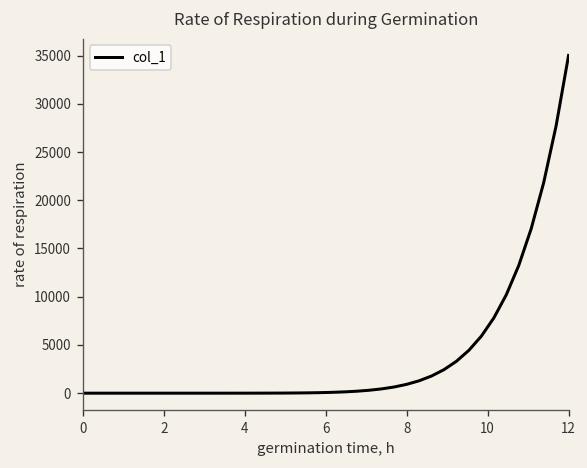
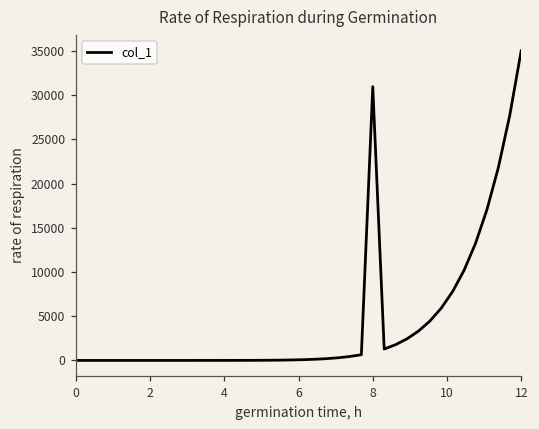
8: 1000 -> 31000
